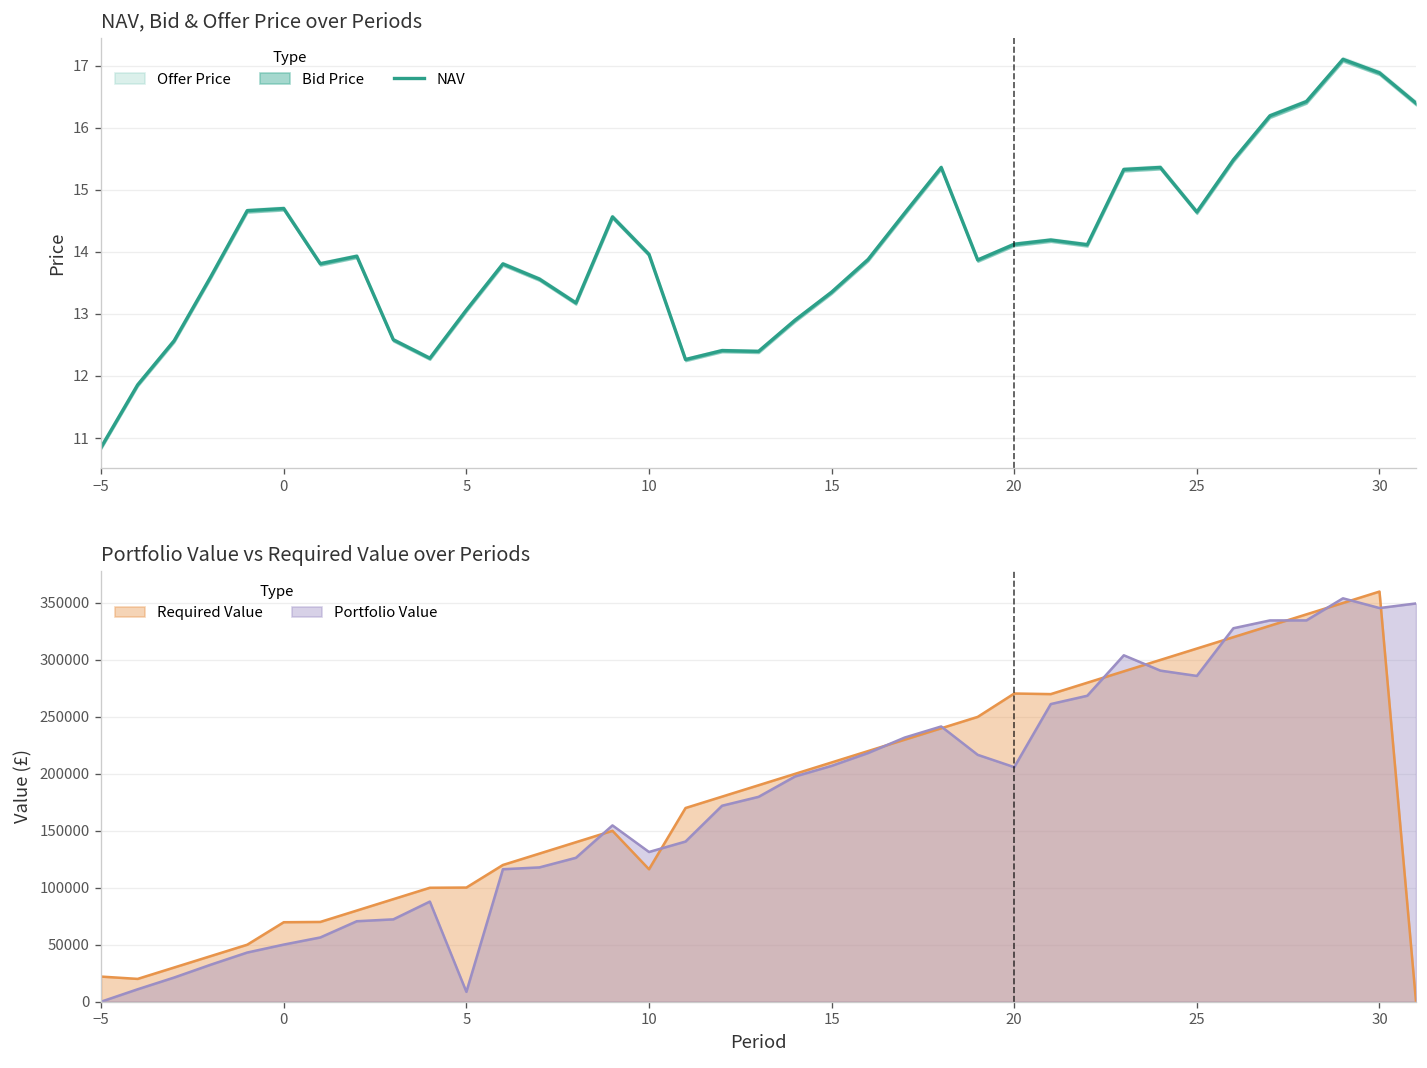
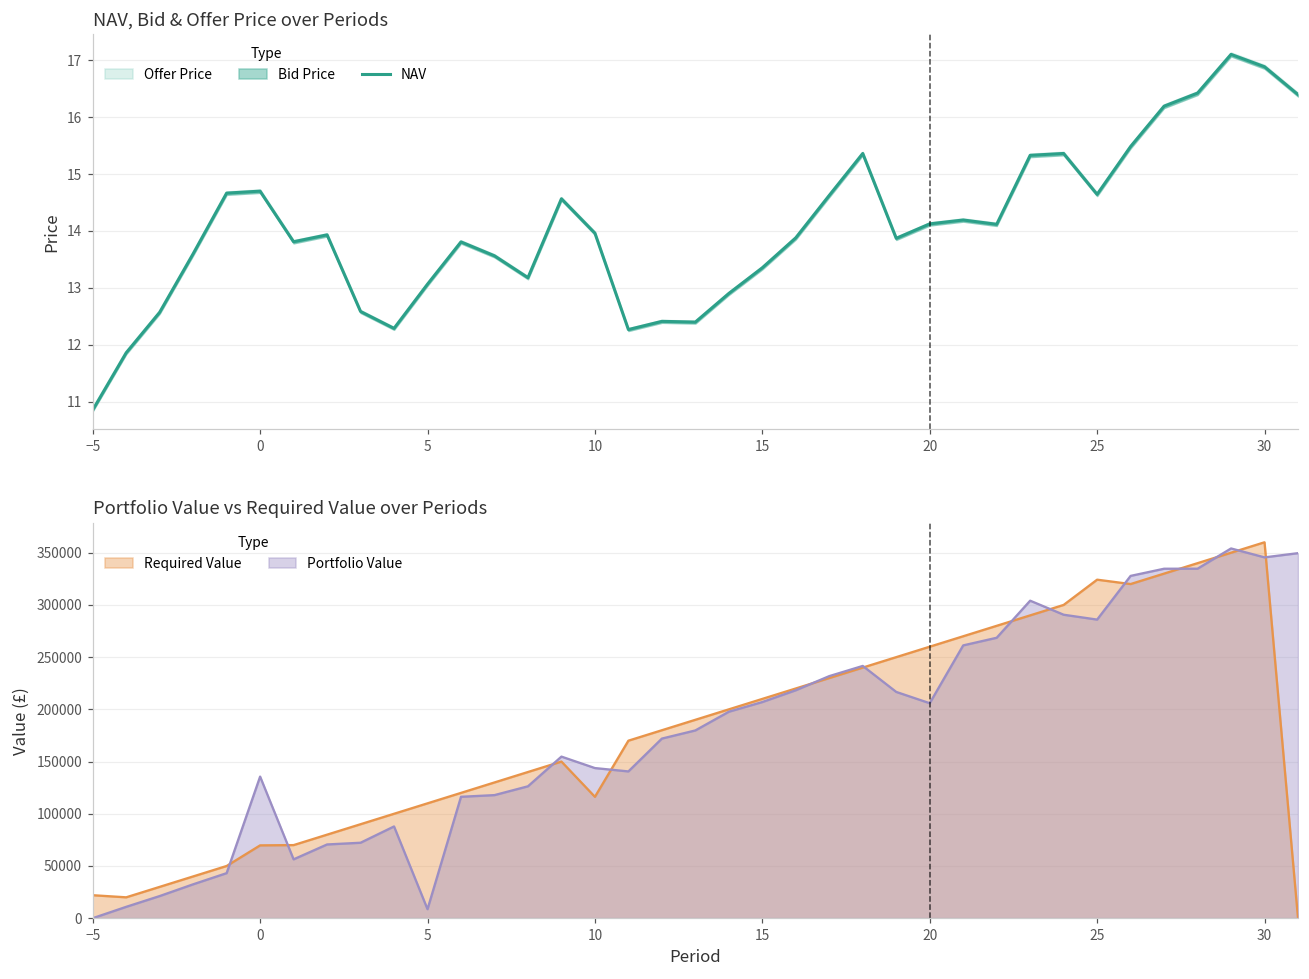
Portfolio Value vs Required Value over Periods, Portfolio Value, 0: 50000 -> 140000
Portfolio Value vs Required Value over Periods, Required Value, 5: 100000 -> 110000
Portfolio Value vs Required Value over Periods, Portfolio Value, 10: 130000 -> 140000
Portfolio Value vs Required Value over Periods, Required Value, 20: 270000 -> 260000
Portfolio Value vs Required Value over Periods, Required Value, 25: 310000 -> 320000
